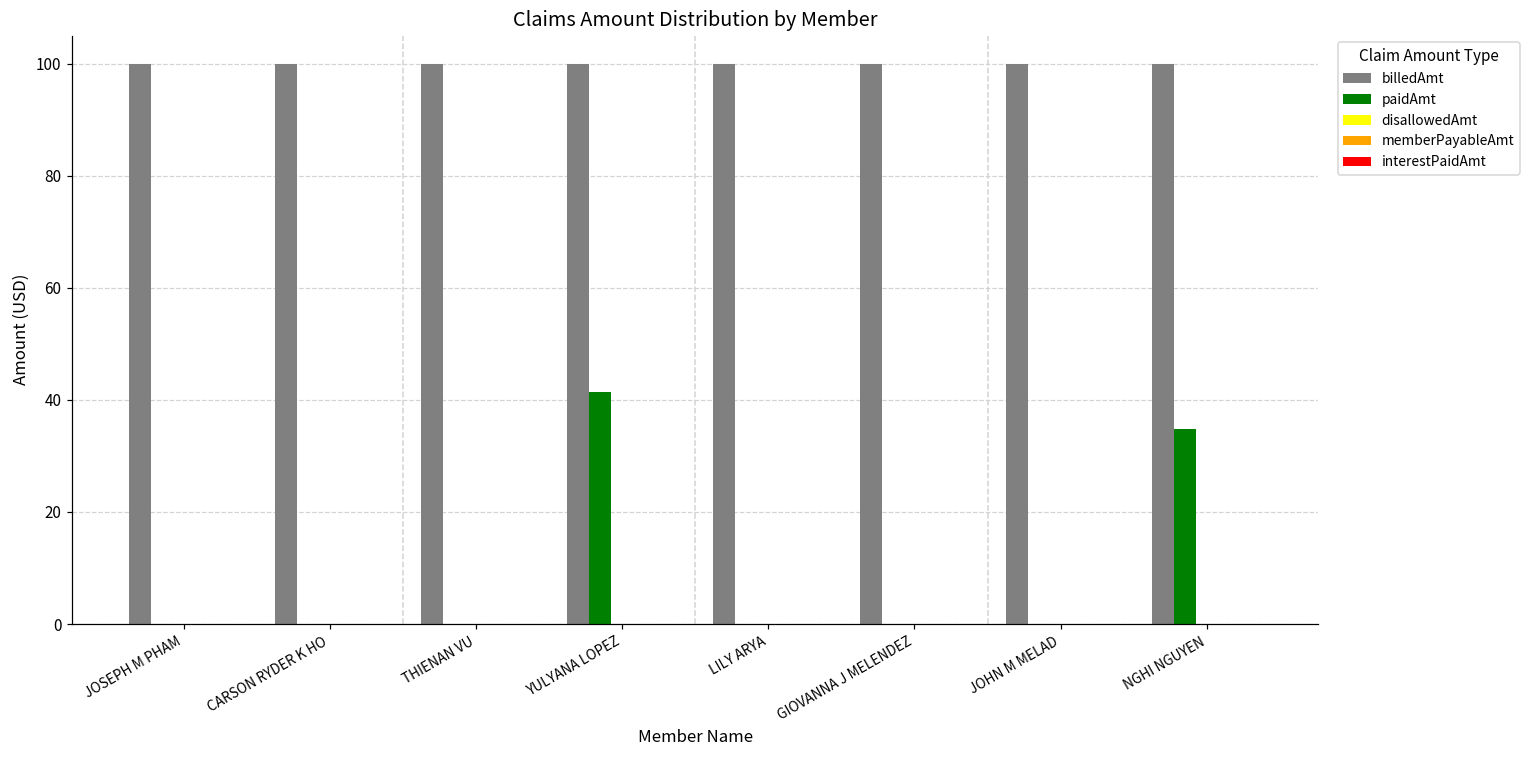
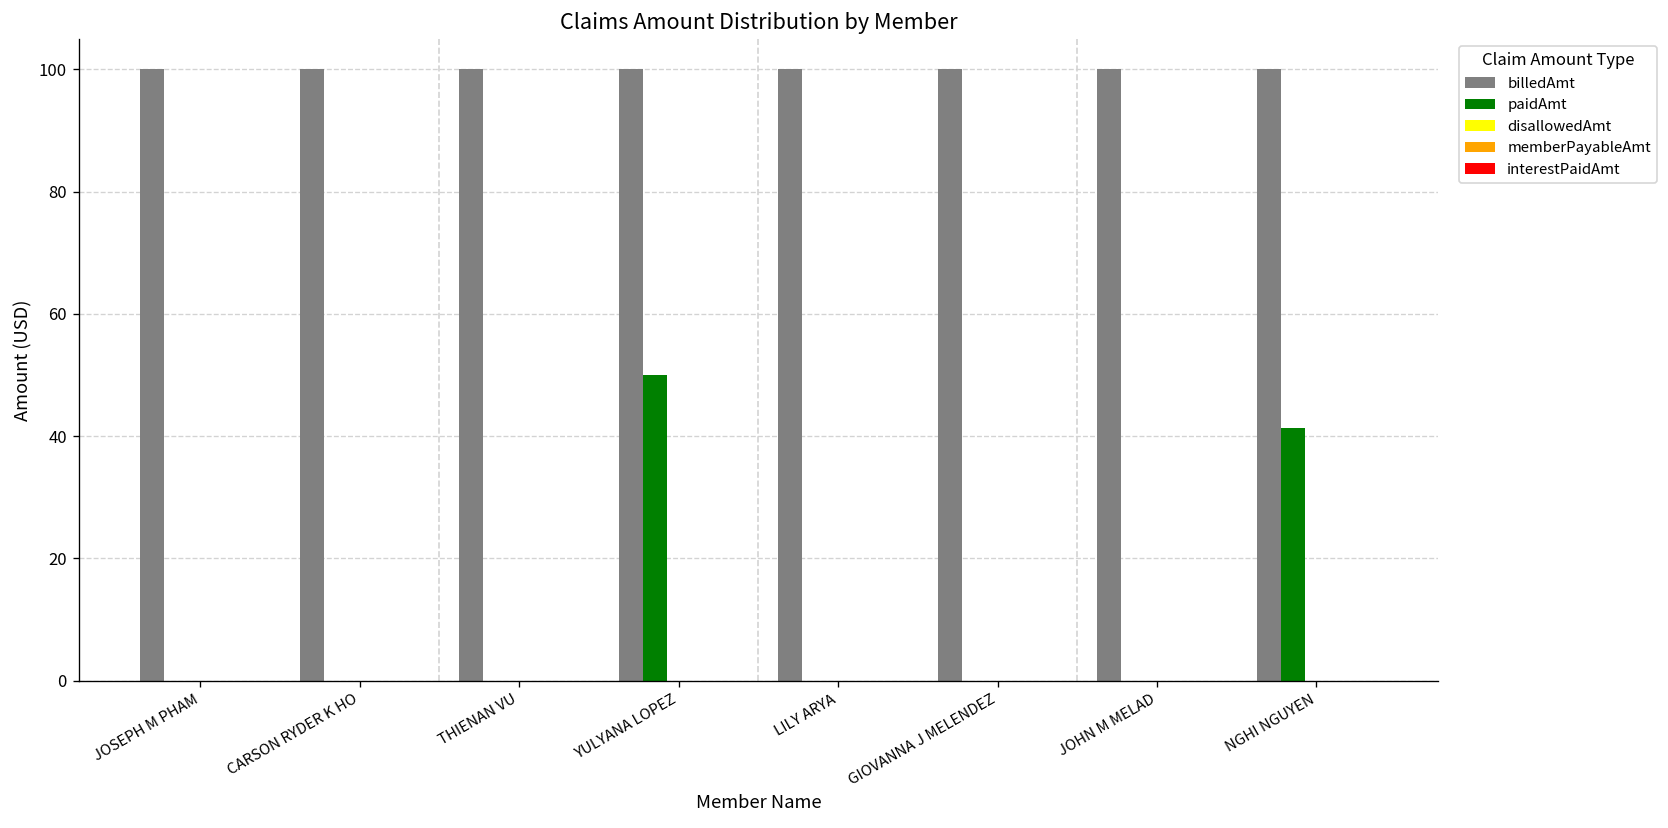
paidAmt, YULYANA LOPEZ: 41 -> 50
paidAmt, NGHI NGUYEN: 35 -> 41
